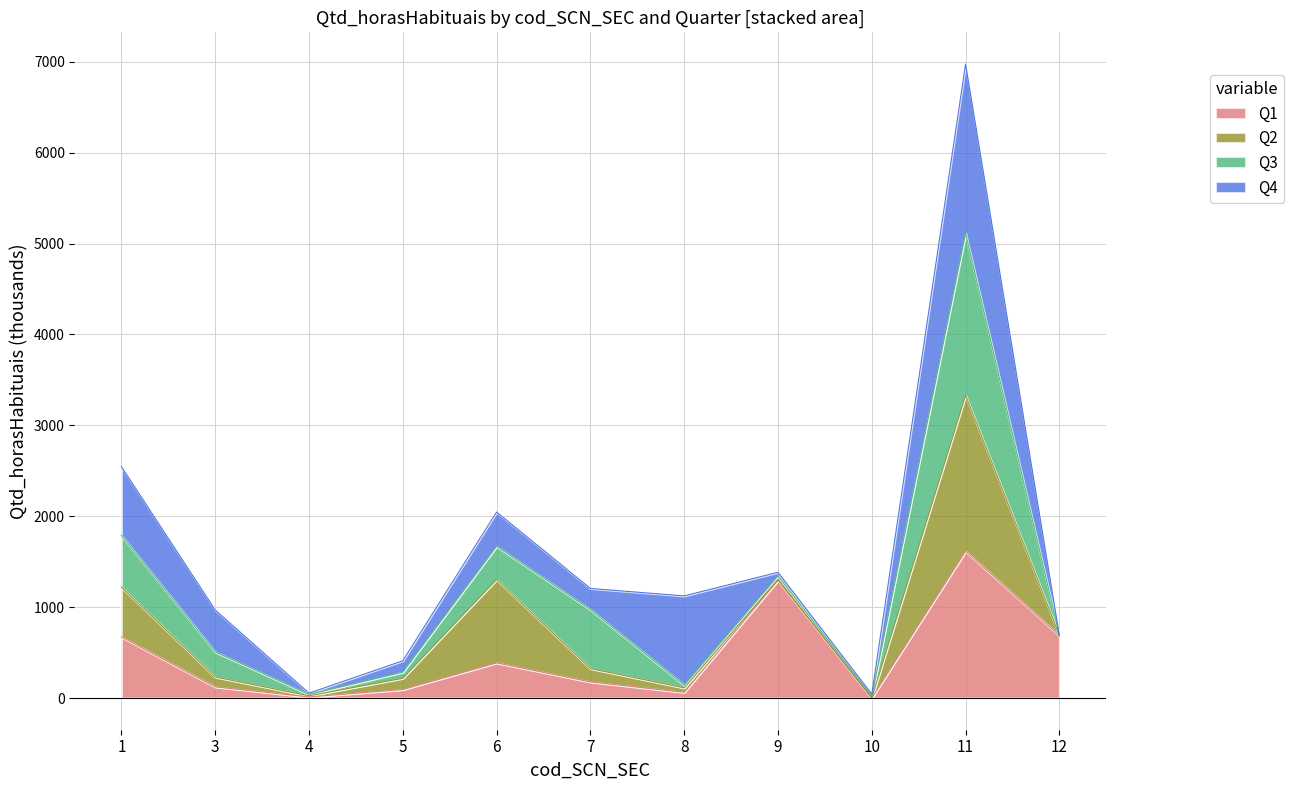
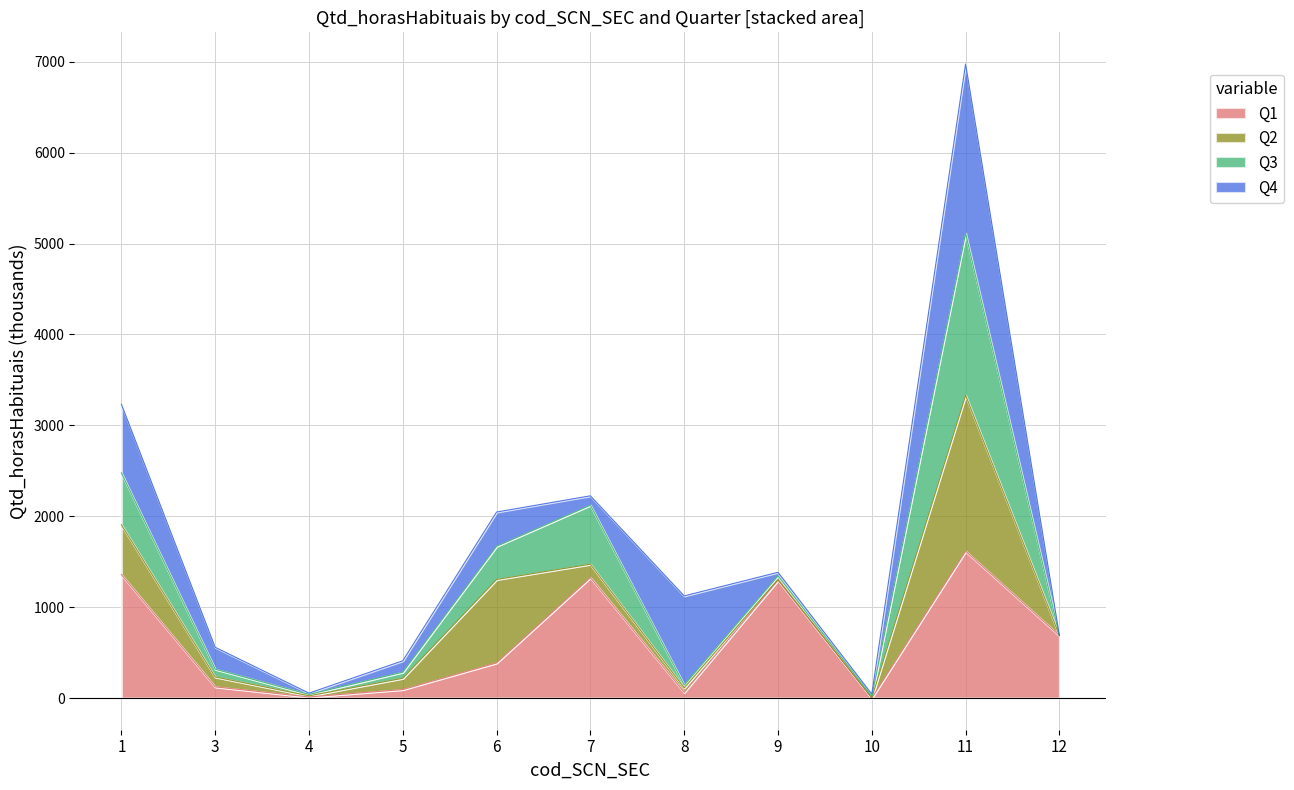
Q1, 1: 700 -> 1400
Q3, 3: 300 -> 100
Q4, 3: 500 -> 200
Q1, 7: 200 -> 1300
Q4, 7: 200 -> 100
